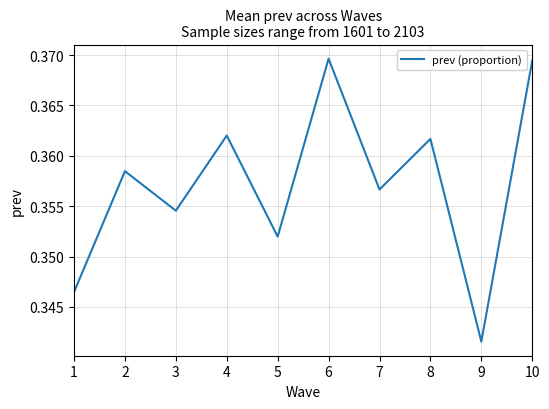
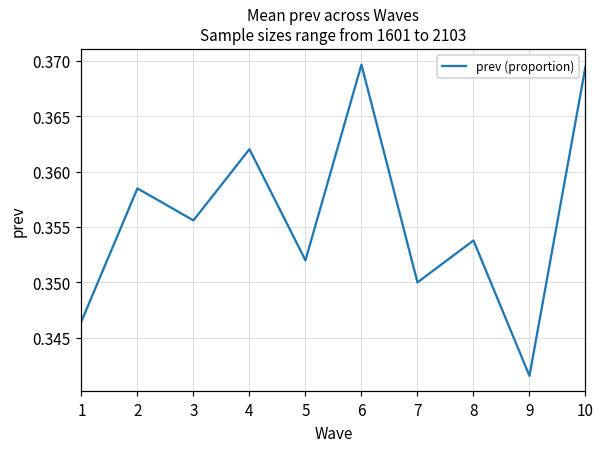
3: 0.3546 -> 0.3556
7: 0.3567 -> 0.3500
8: 0.3617 -> 0.3538
